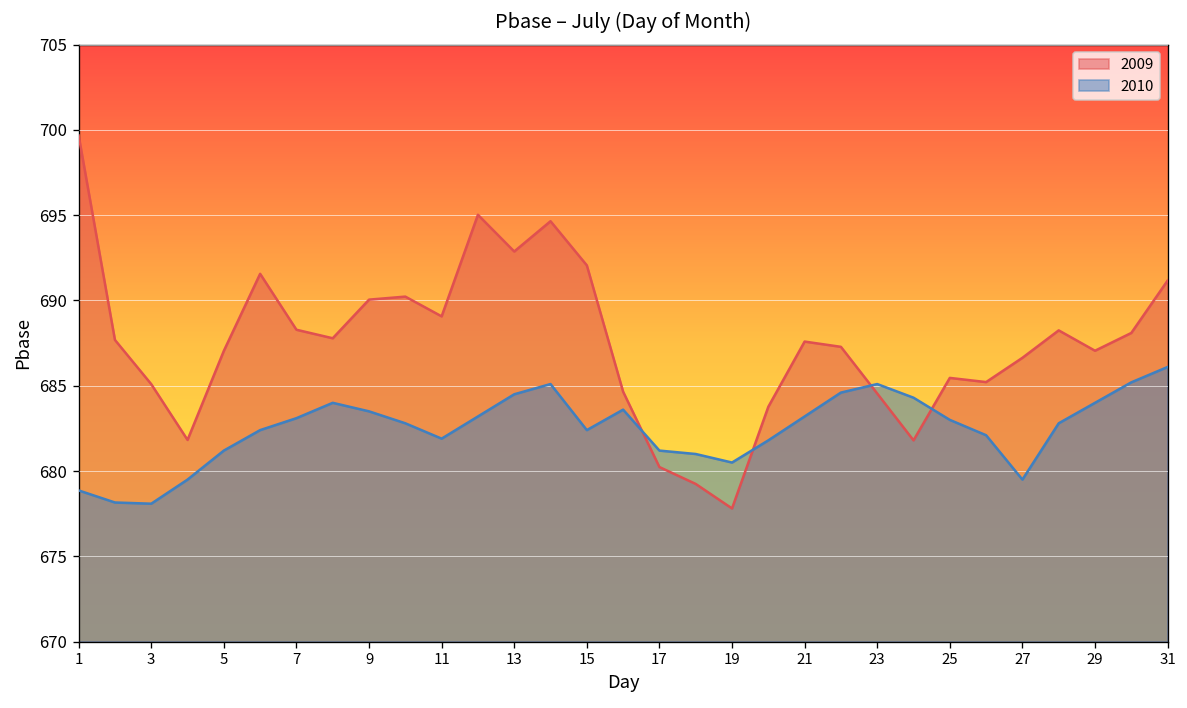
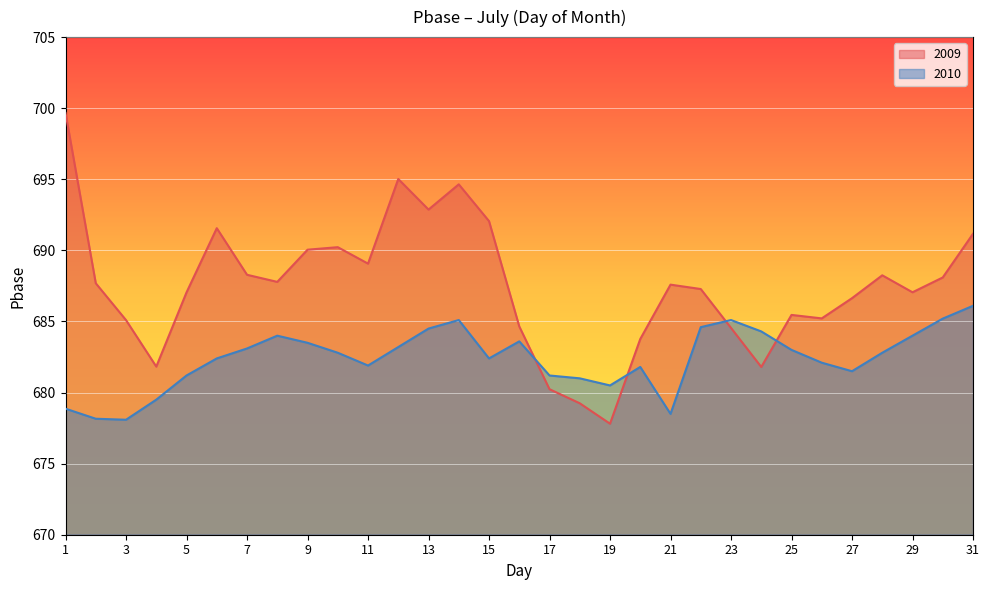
2010, 21: 683.2 -> 678.5
2010, 27: 679.5 -> 681.5
